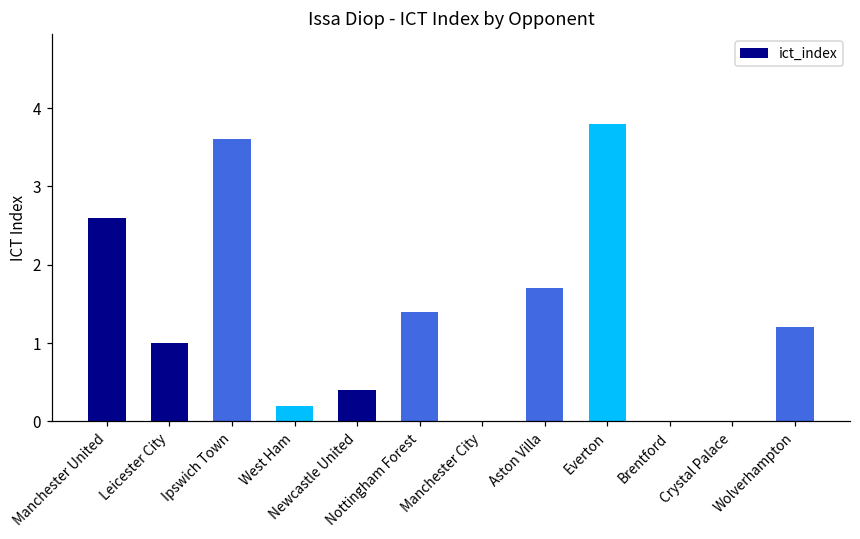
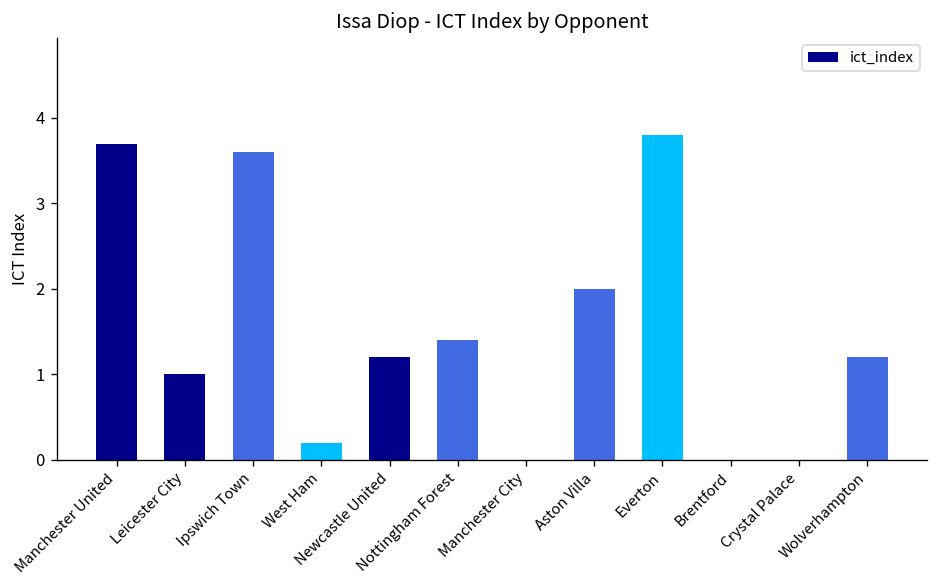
Manchester United: 2.6 -> 3.7
Newcastle United: 0.4 -> 1.2
Aston Villa: 1.7 -> 2.0
